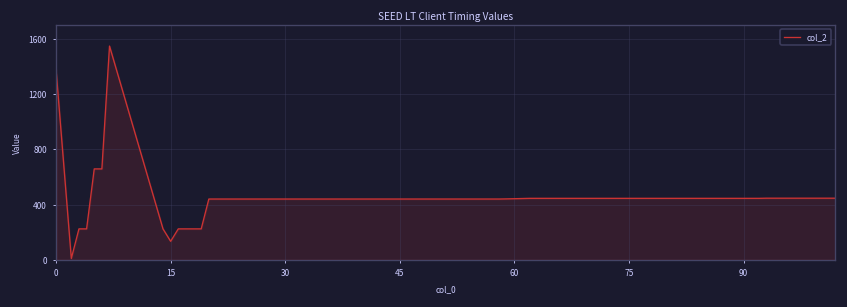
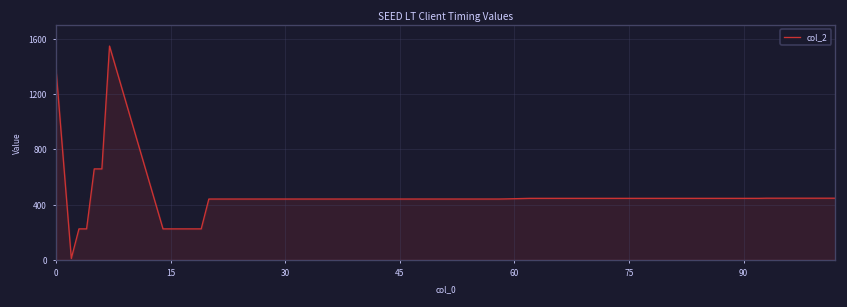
15: 140 -> 230
